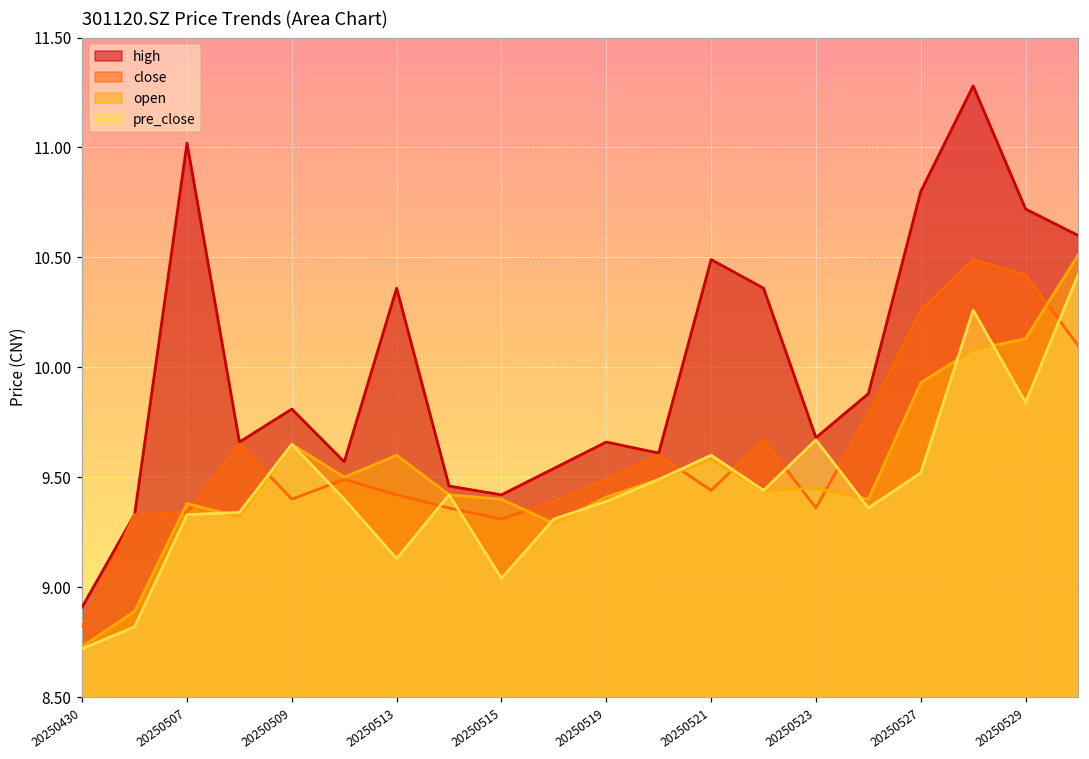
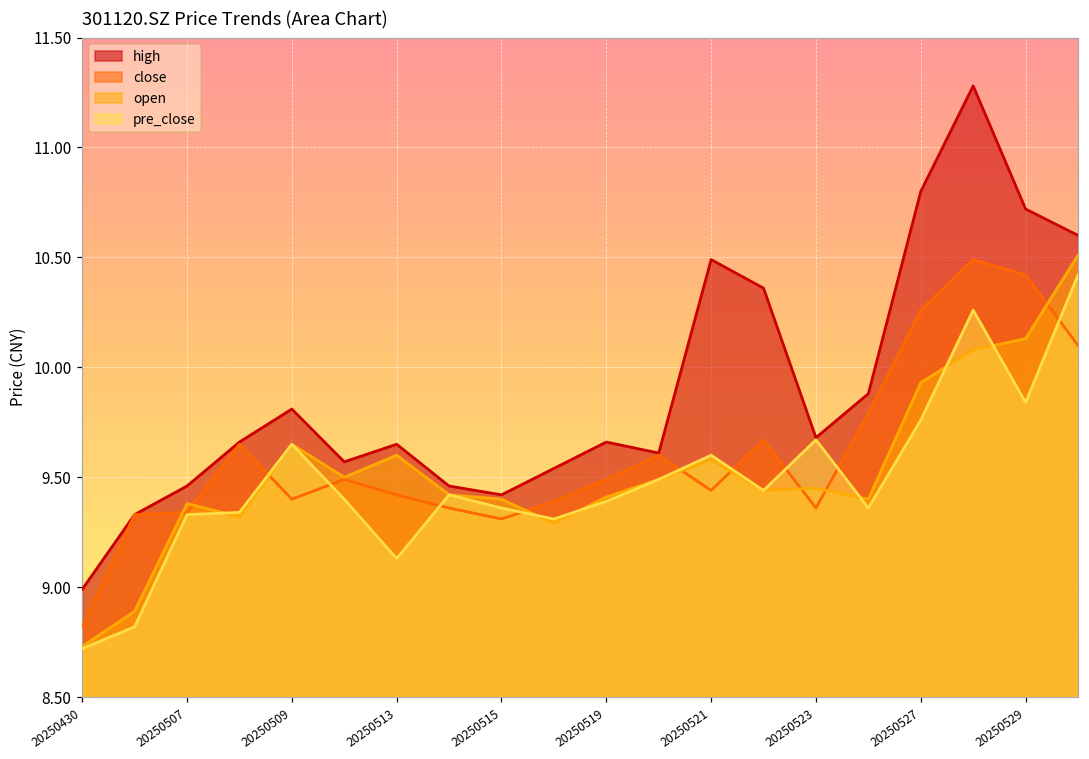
high, 20250430: 8.91 -> 8.99
high, 20250507: 11.02 -> 9.46
high, 20250513: 10.36 -> 9.65
pre_close, 20250515: 9.04 -> 9.36
pre_close, 20250527: 9.52 -> 9.76
